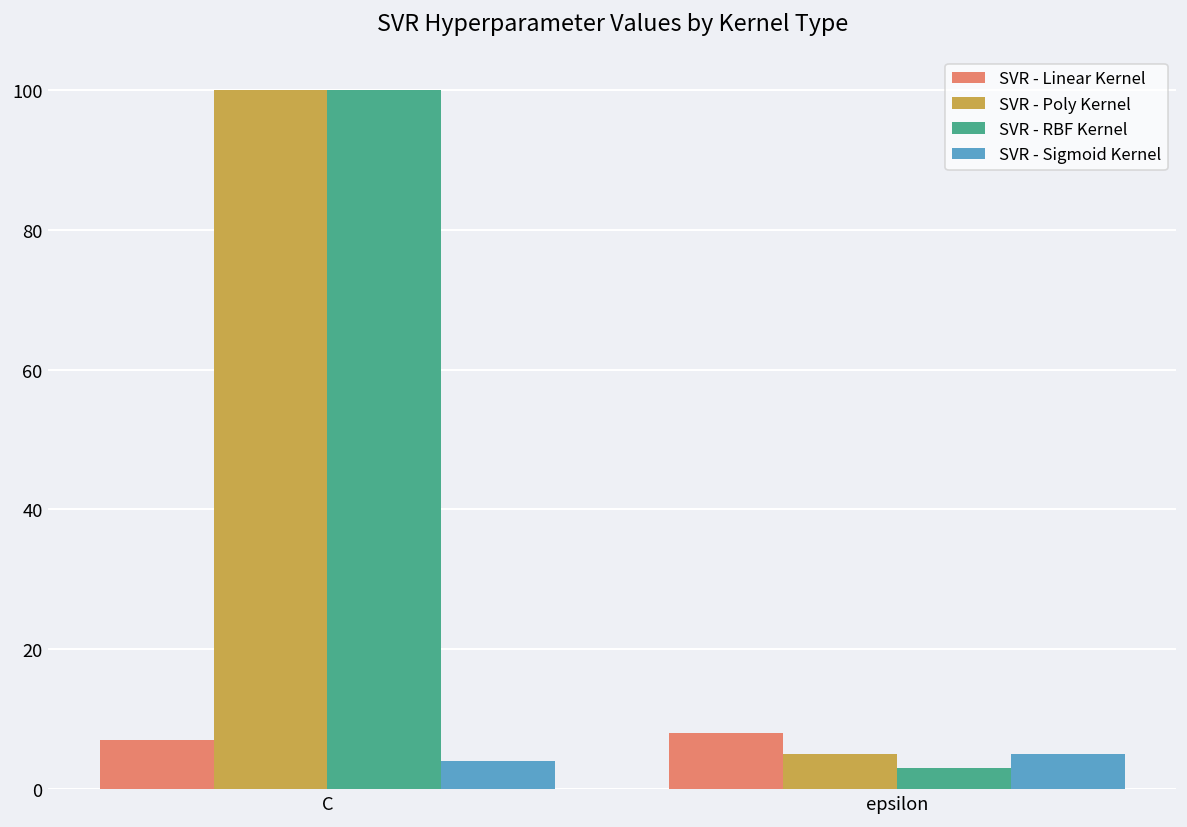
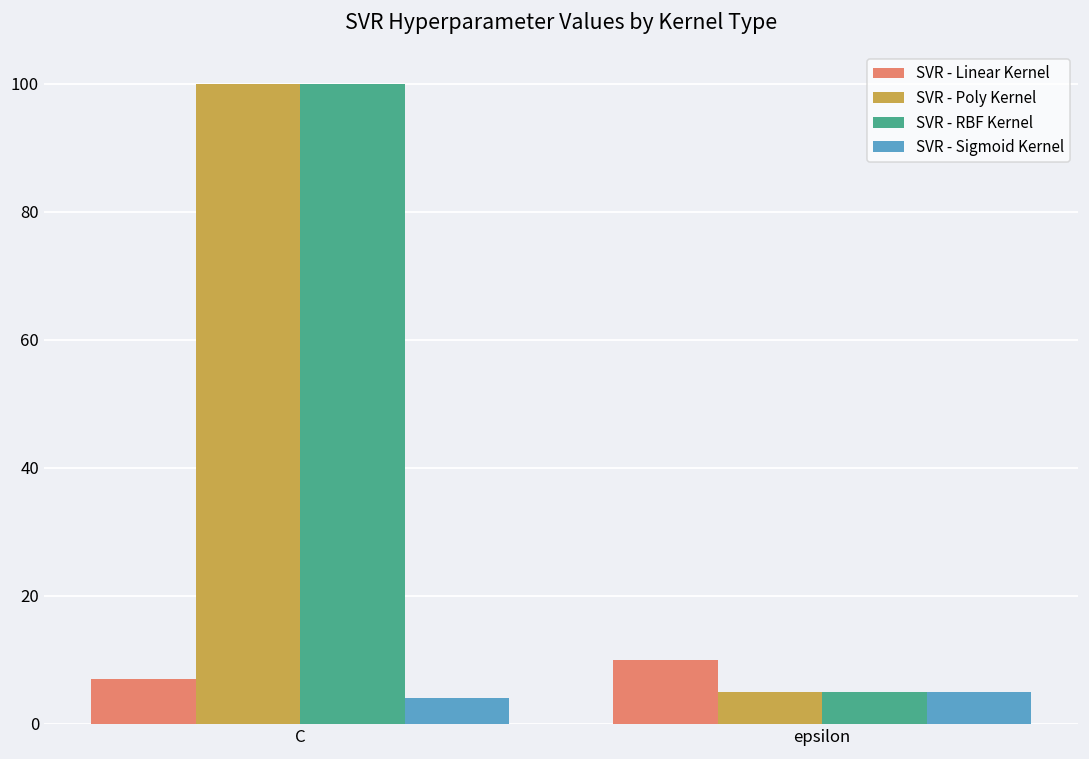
SVR - Linear Kernel, epsilon: 8 -> 10
SVR - RBF Kernel, epsilon: 3 -> 5
